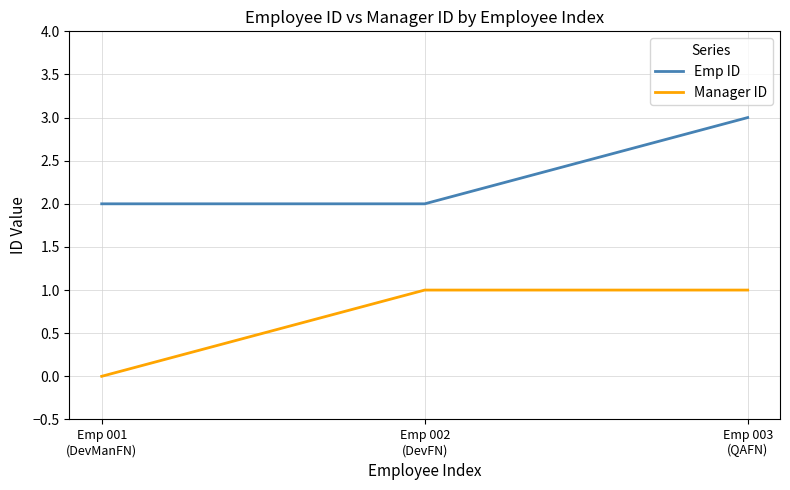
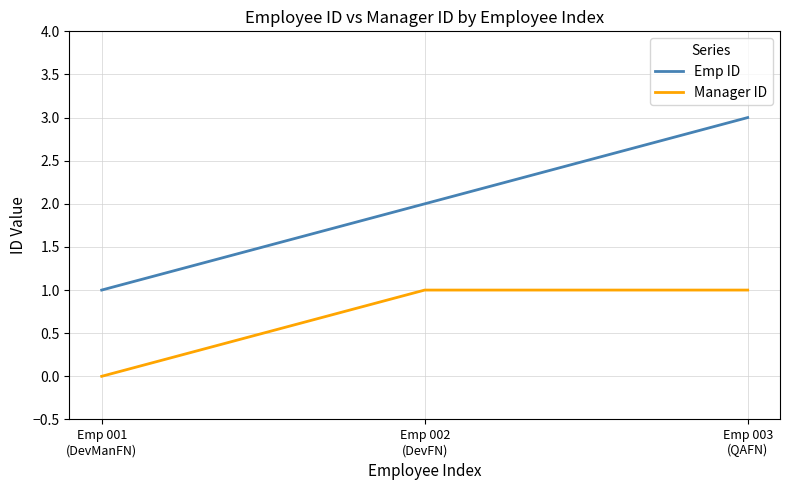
Emp ID, Emp 001 (DevManFN): 2 -> 1
